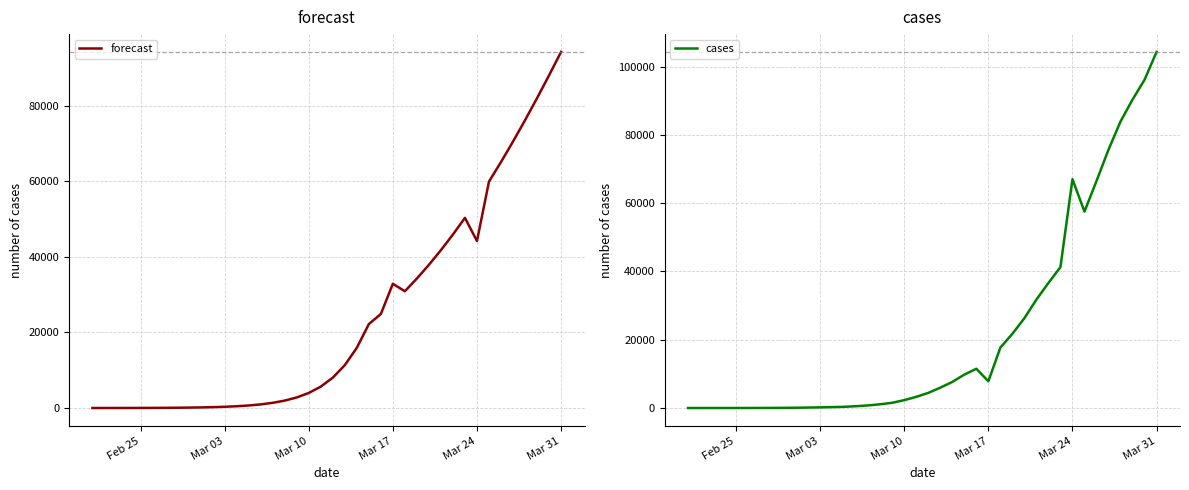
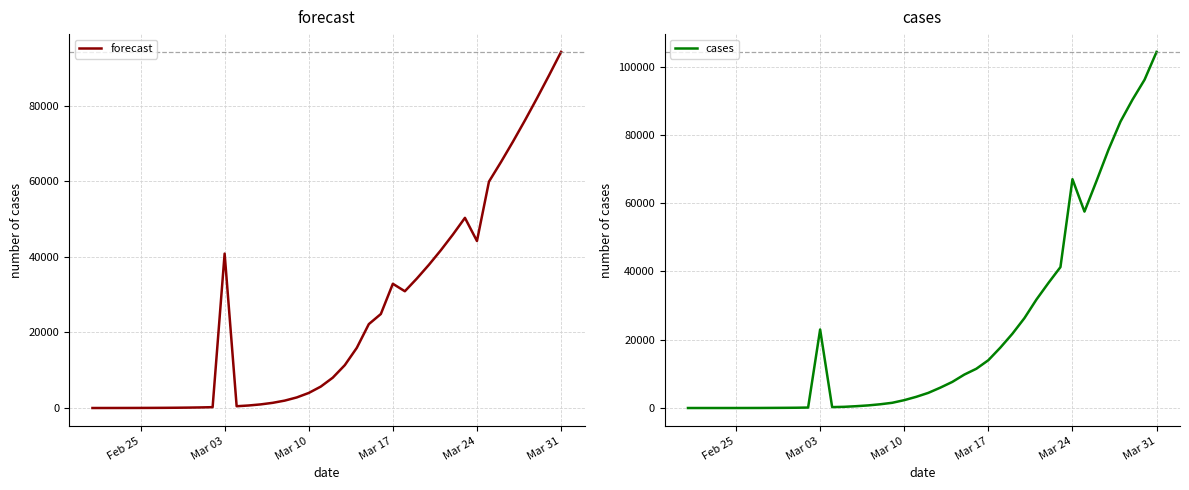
forecast, Mar 03: 0 -> 41000
cases, Mar 03: 0 -> 23000
cases, Mar 17: 8000 -> 14000
